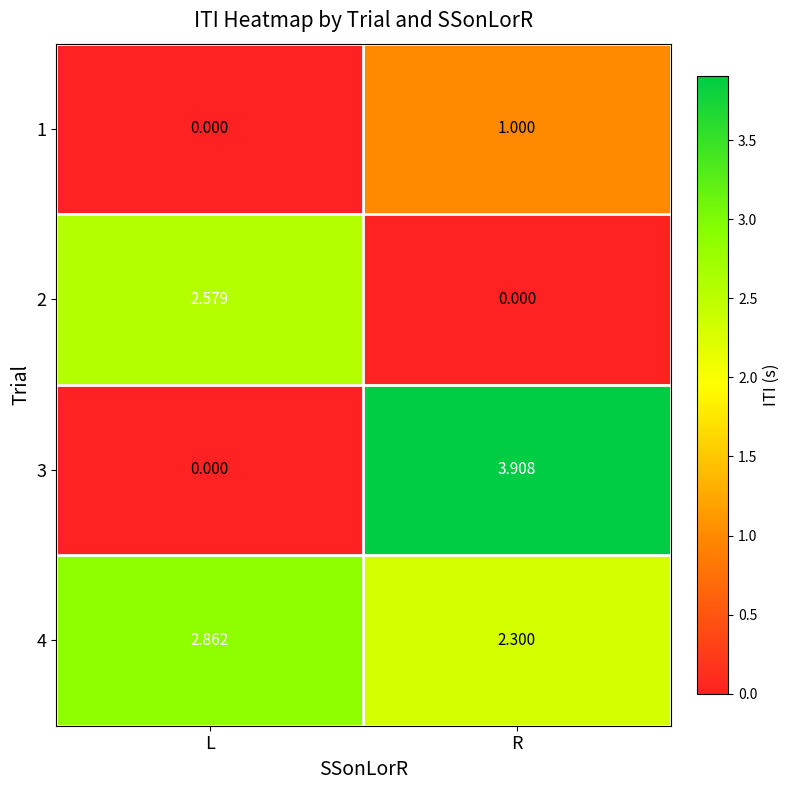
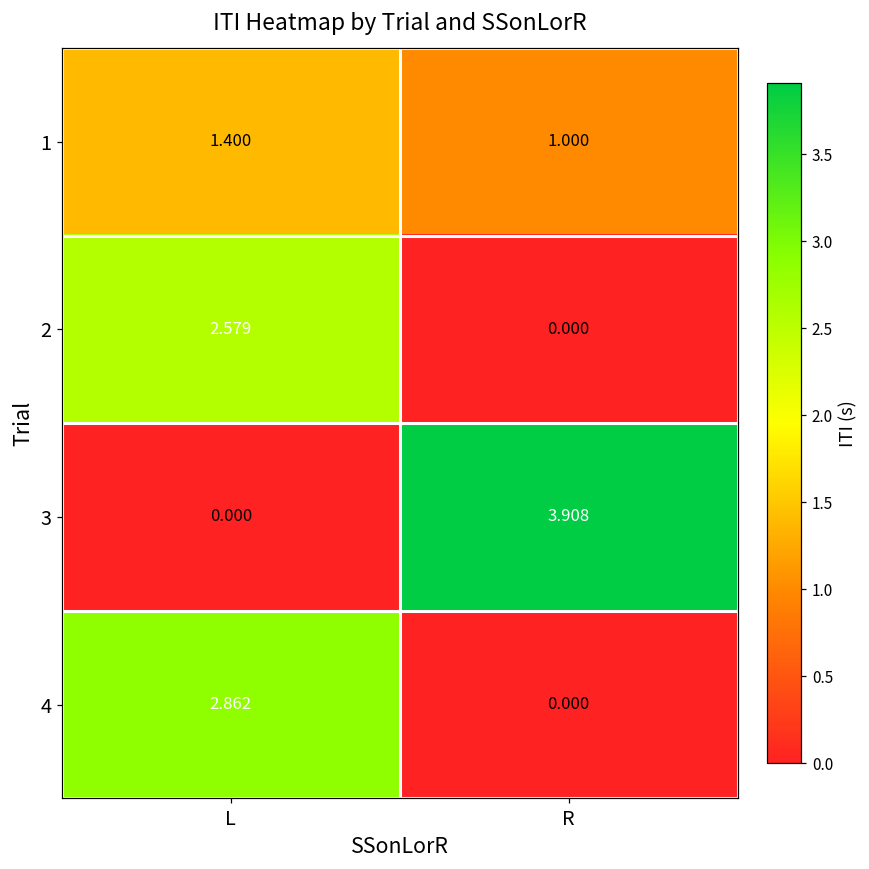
1, L: 0.000 -> 1.400
4, R: 2.300 -> 0.000
